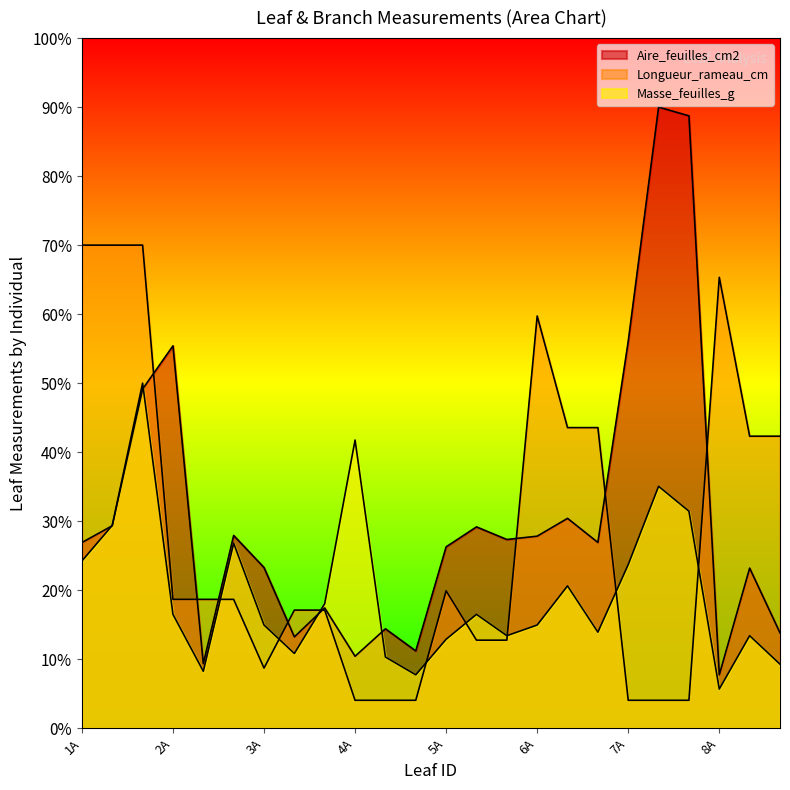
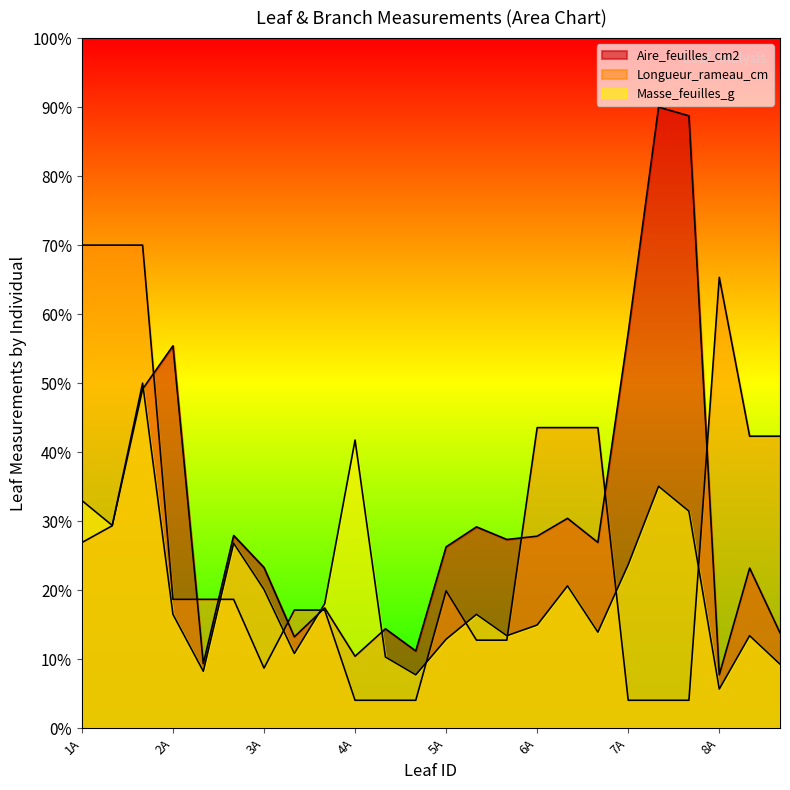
Masse_feuilles_g, 1A: 24% -> 33%
Masse_feuilles_g, 3A: 15% -> 20%
Longueur_rameau_cm, 6A: 60% -> 44%
Aire_feuilles_cm2, 7A: 56% -> 57%
